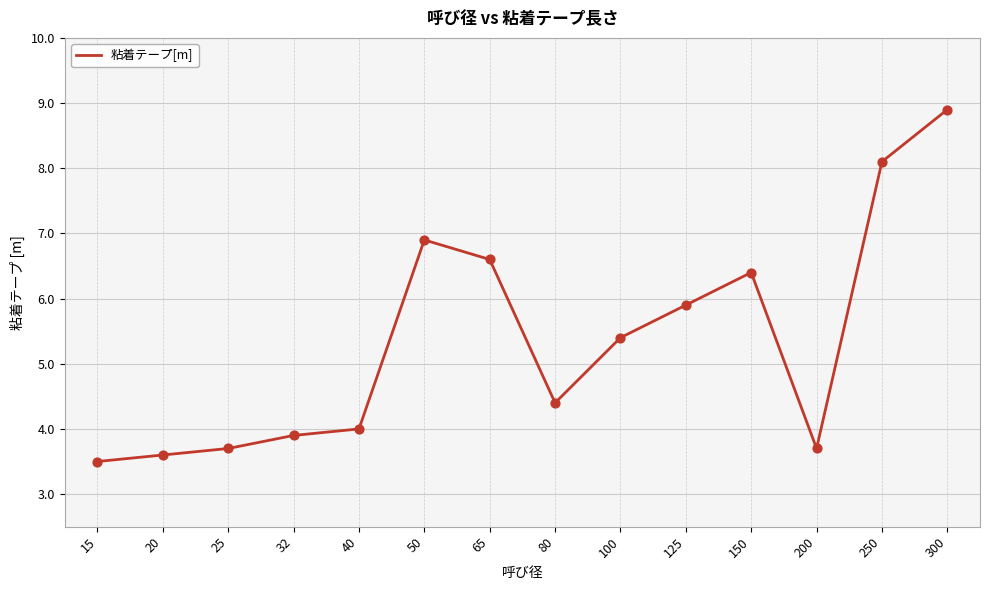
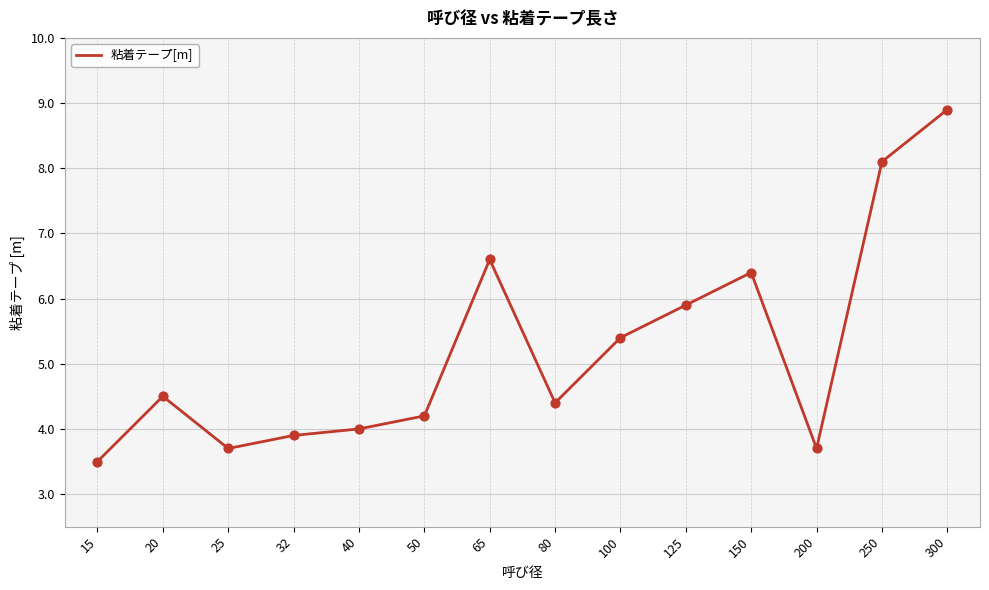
20: 3.6 -> 4.5
50: 6.9 -> 4.2
